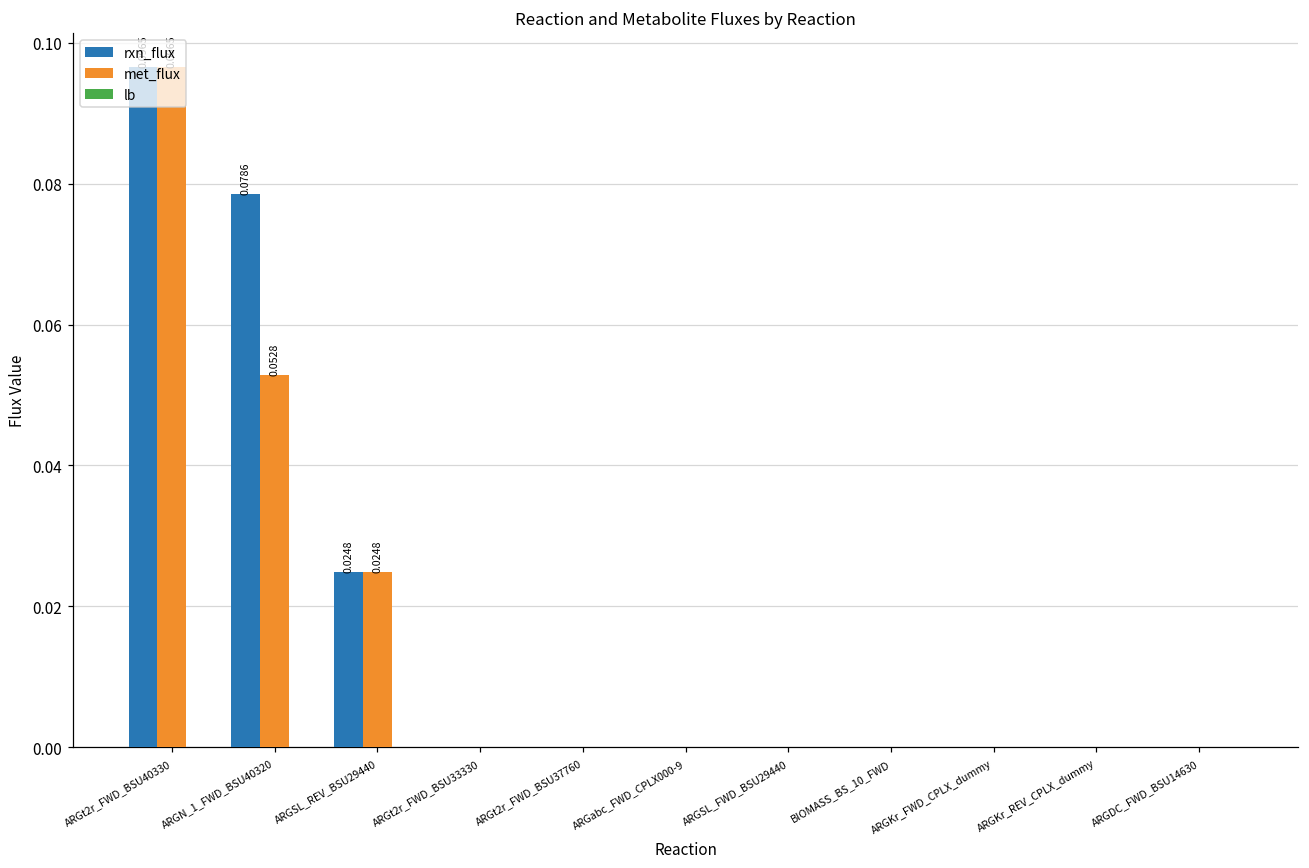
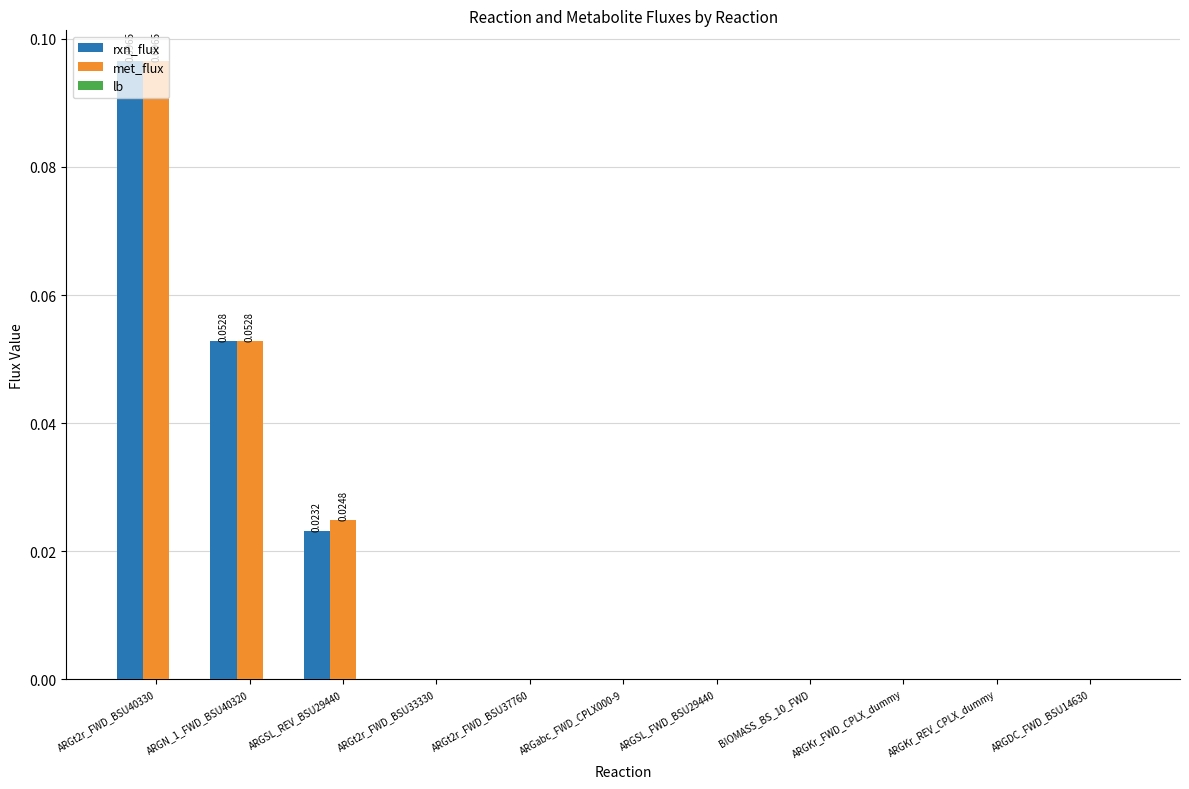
rxn_flux, ARGN_1_FWD_BSU40320: 0.0786 -> 0.0528
rxn_flux, ARGSL_REV_BSU29440: 0.0248 -> 0.0232
